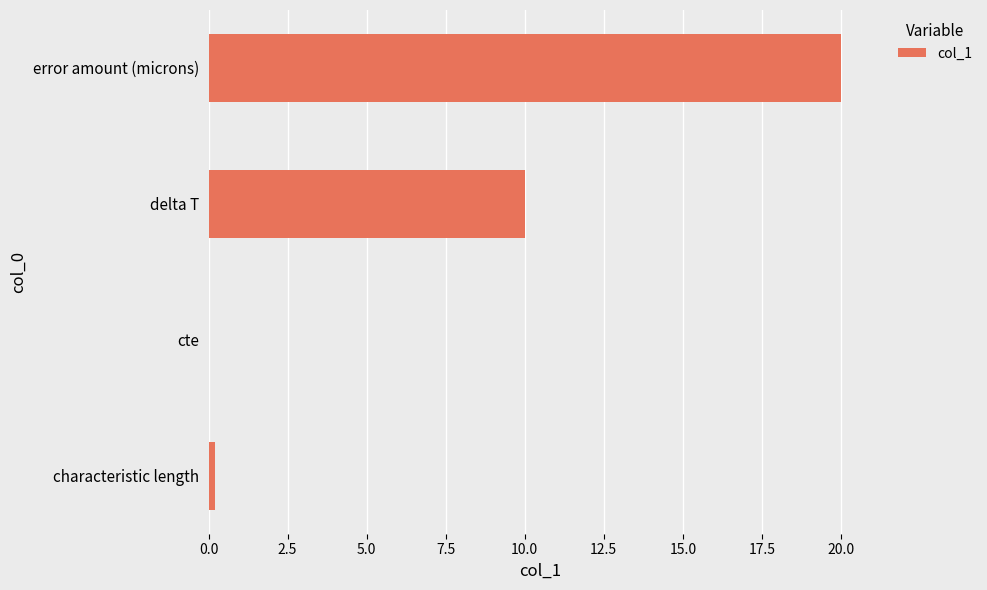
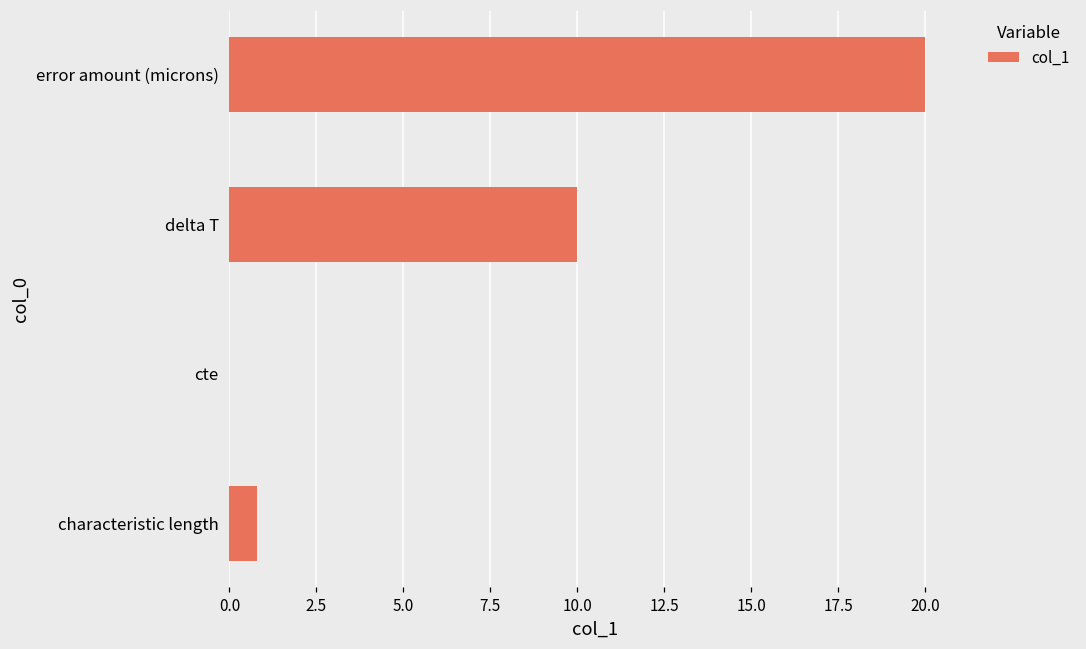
characteristic length: 0.2 -> 0.8
